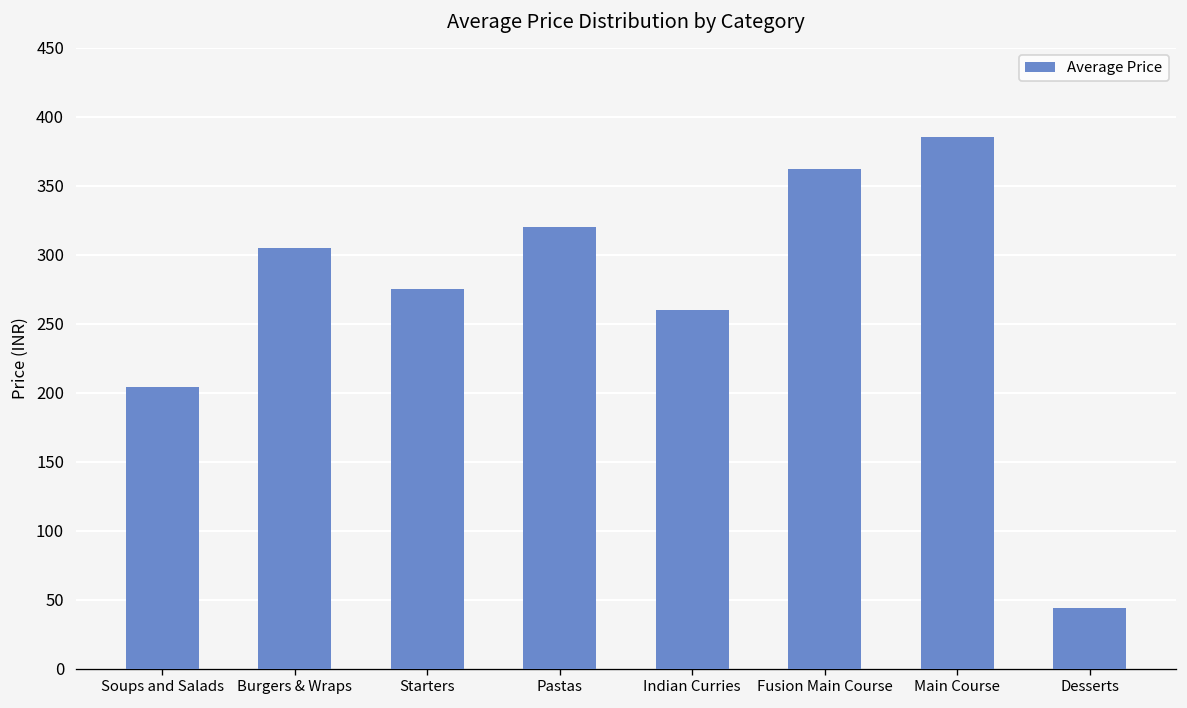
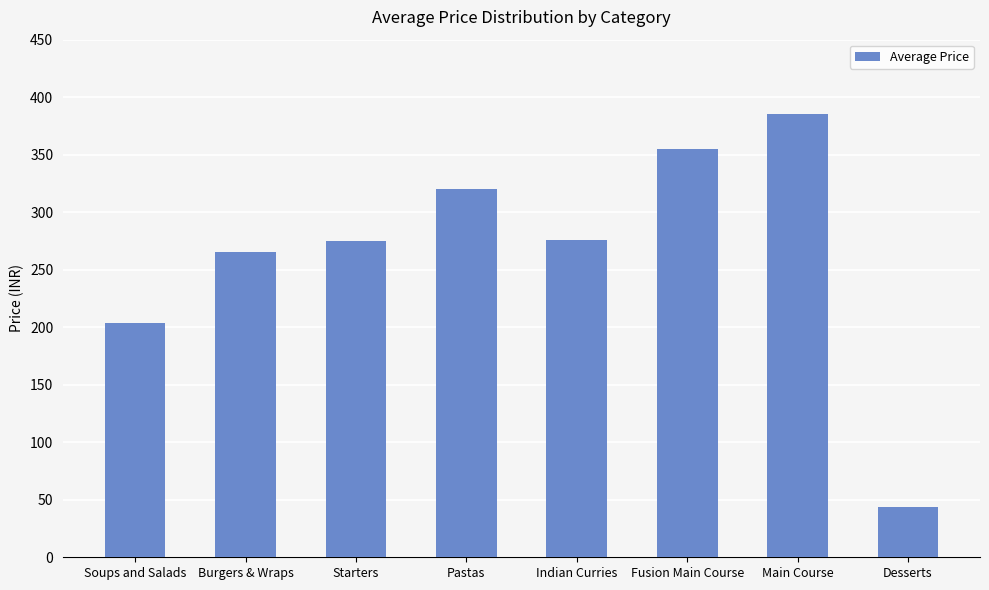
Burgers & Wraps: 305 -> 265
Indian Curries: 260 -> 276
Fusion Main Course: 362 -> 355
